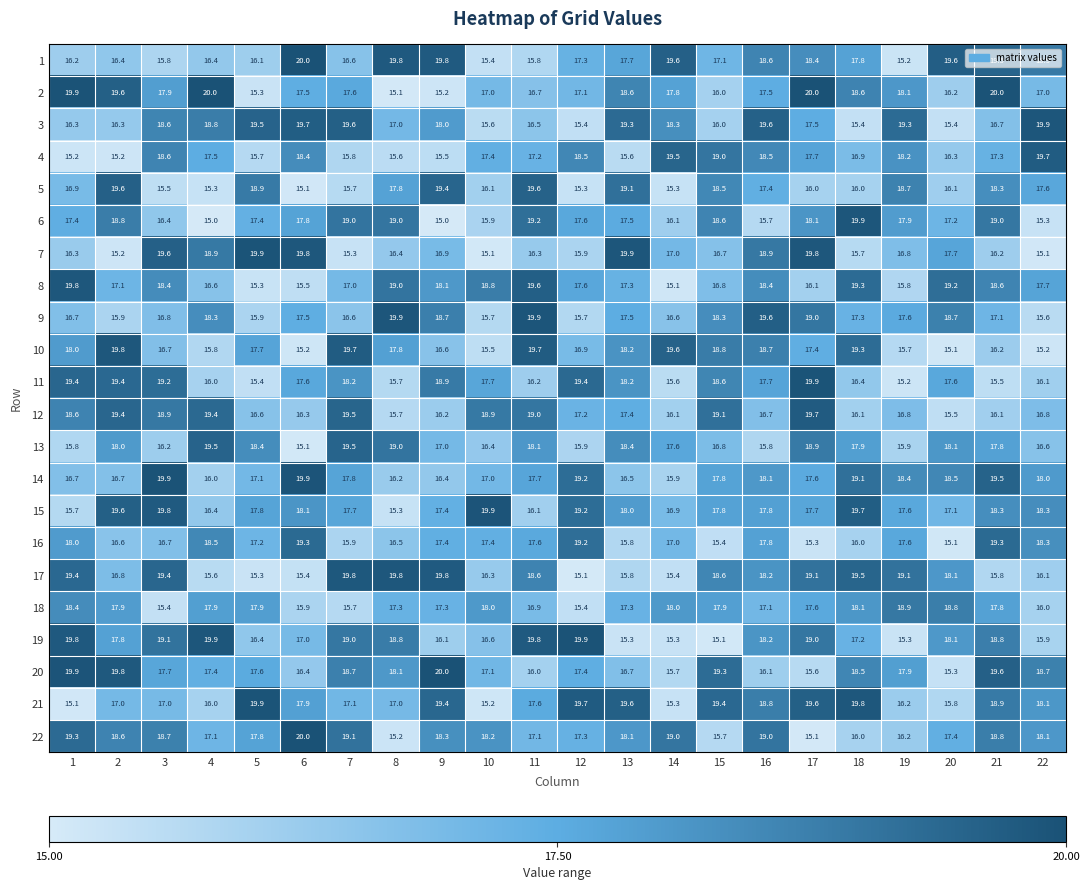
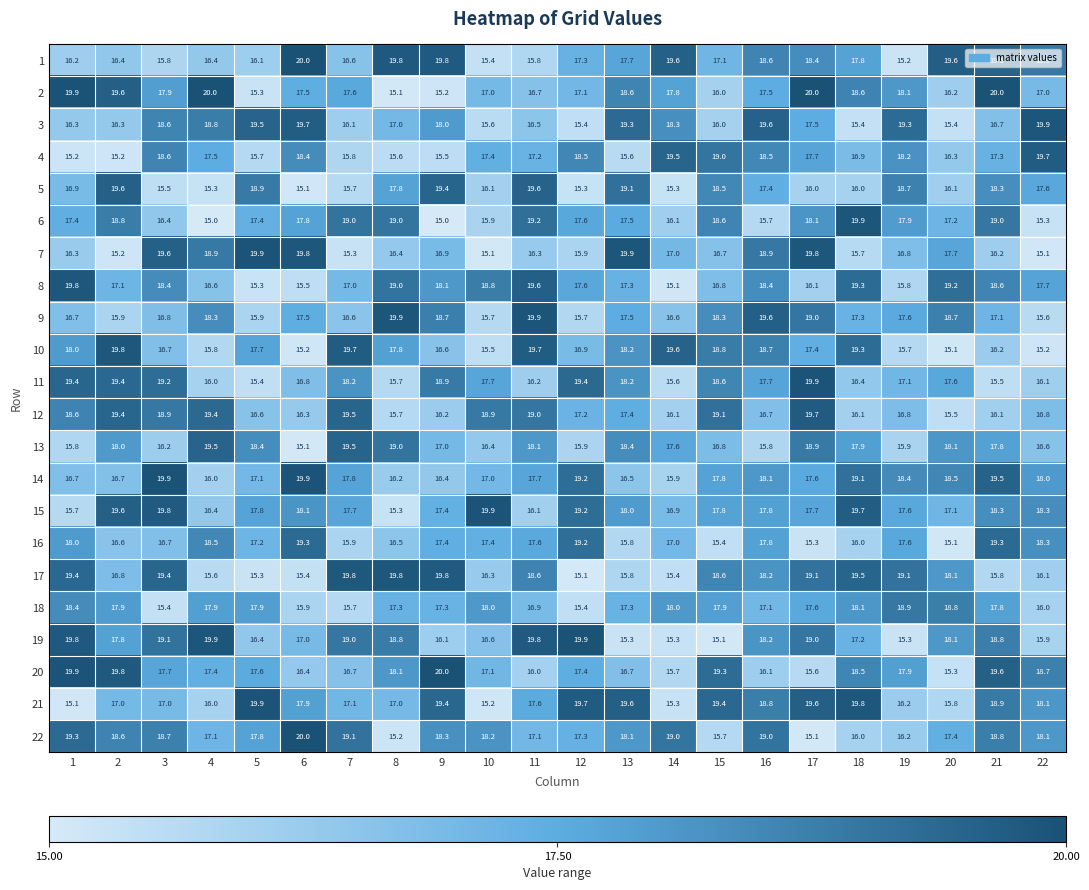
3, 7: 19.6 -> 16.1
11, 6: 17.6 -> 16.8
11, 19: 15.2 -> 17.1
20, 7: 18.7 -> 16.7
